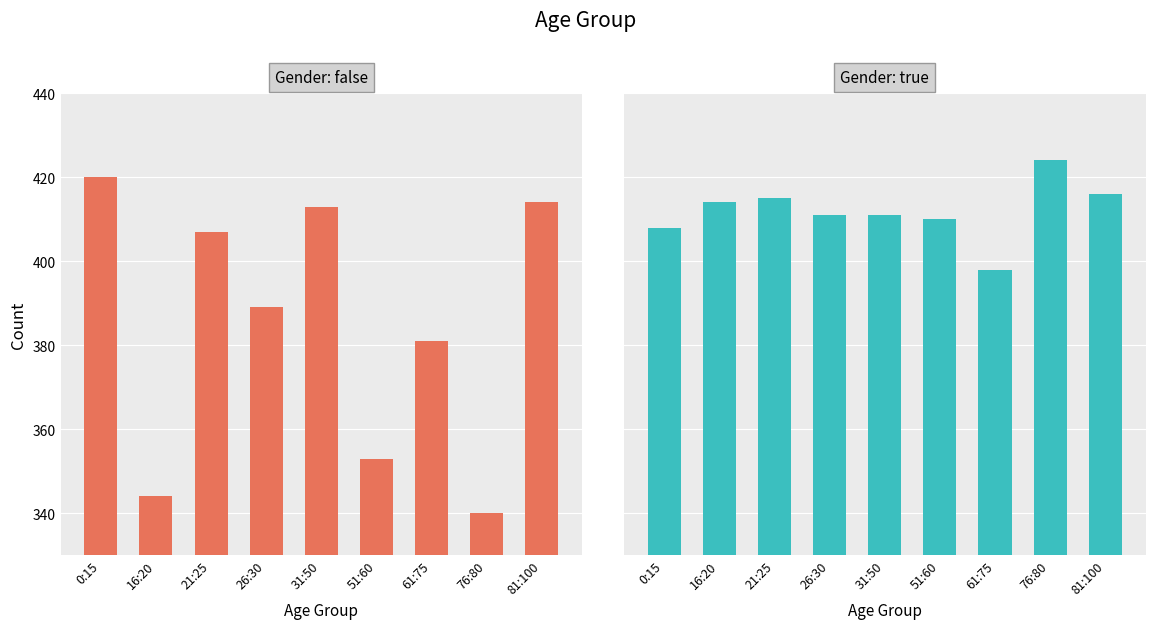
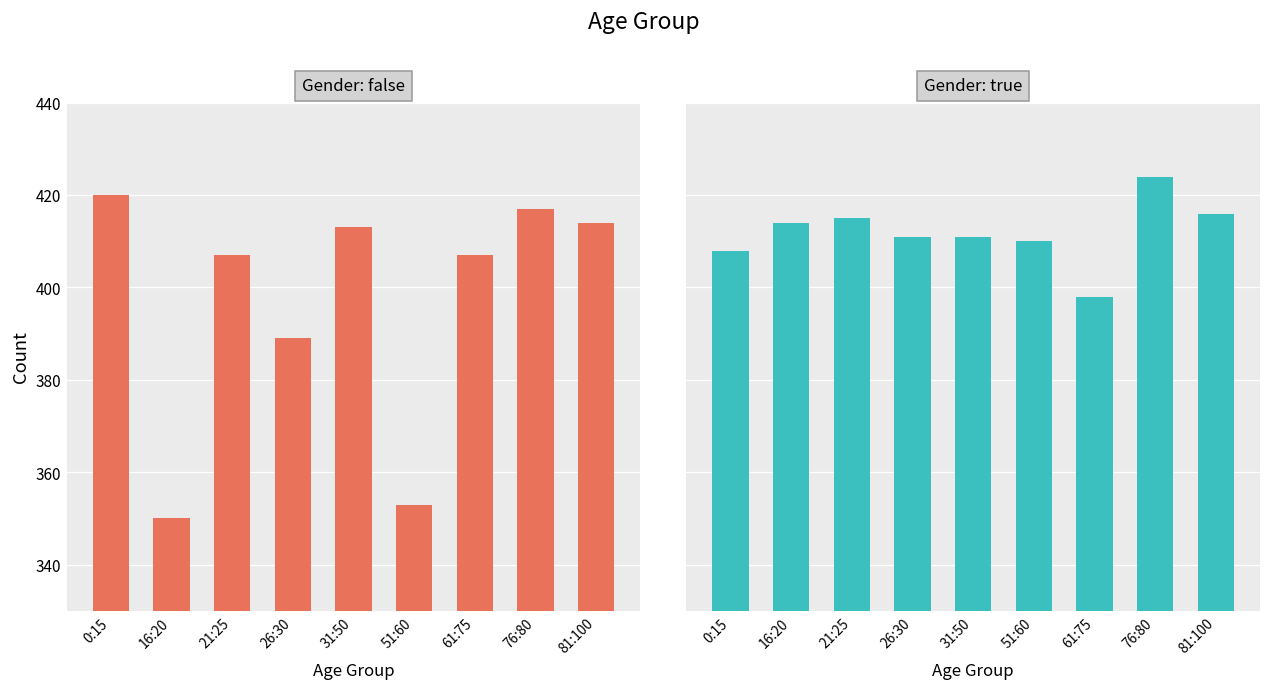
Gender: false, 16:20: 344 -> 350
Gender: false, 61:75: 381 -> 407
Gender: false, 76:80: 340 -> 417
